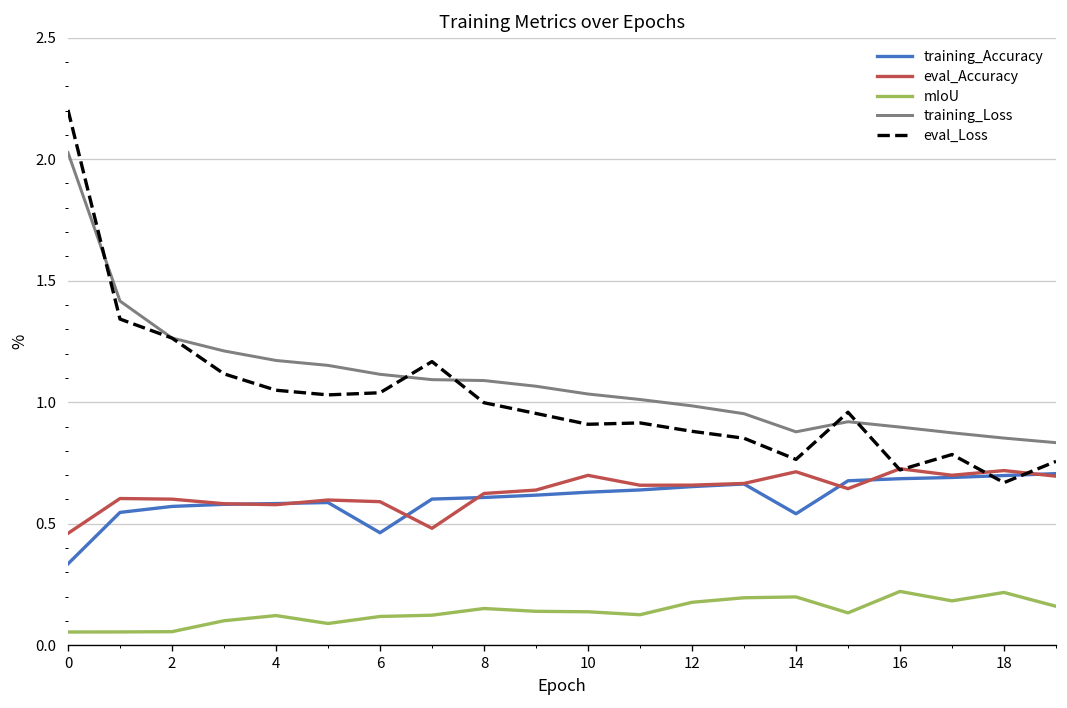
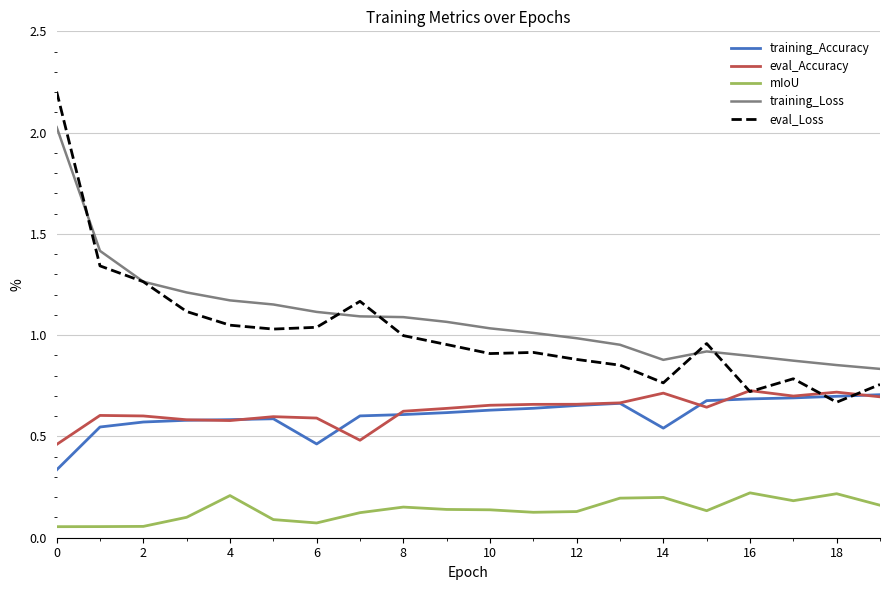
mIoU, 4: 0.12 -> 0.21
mIoU, 6: 0.12 -> 0.07
eval_Accuracy, 10: 0.70 -> 0.65
mIoU, 12: 0.18 -> 0.13
